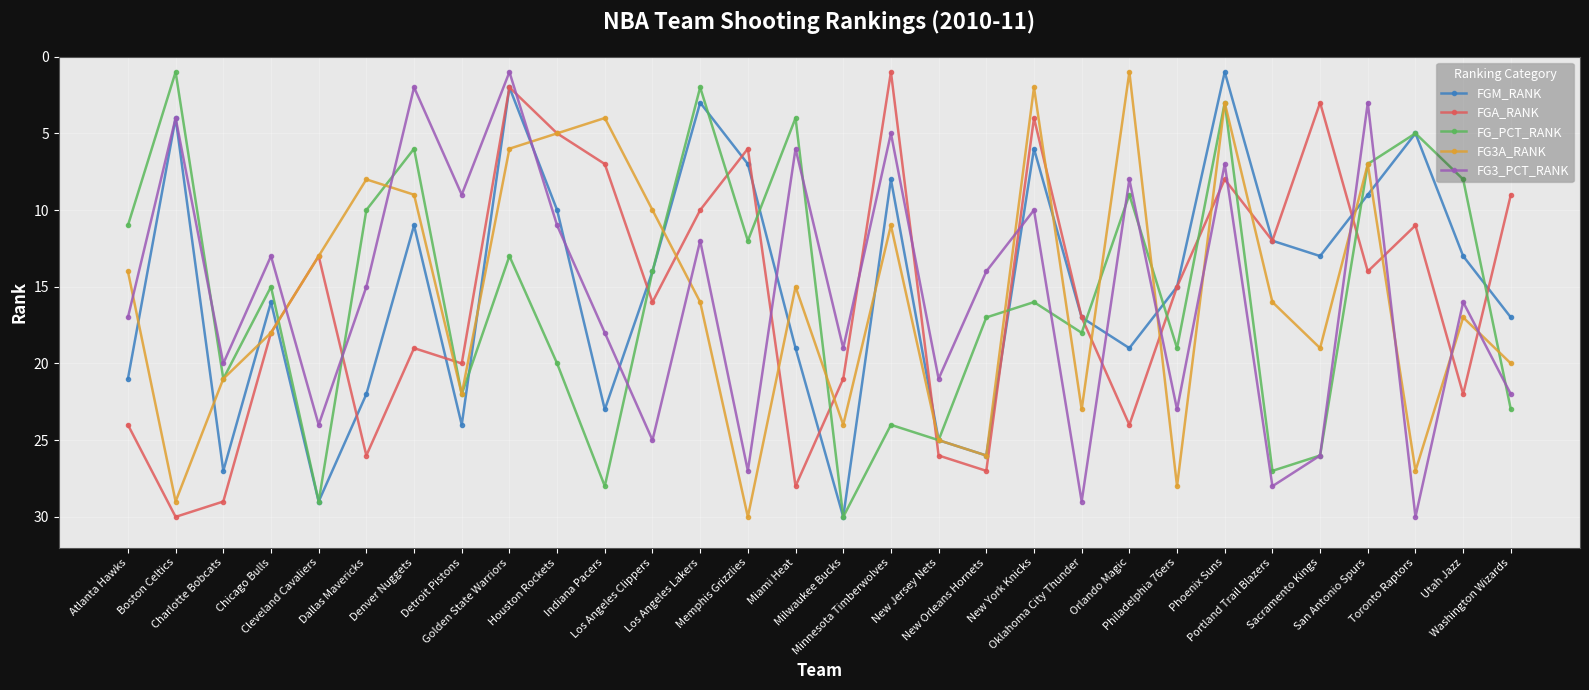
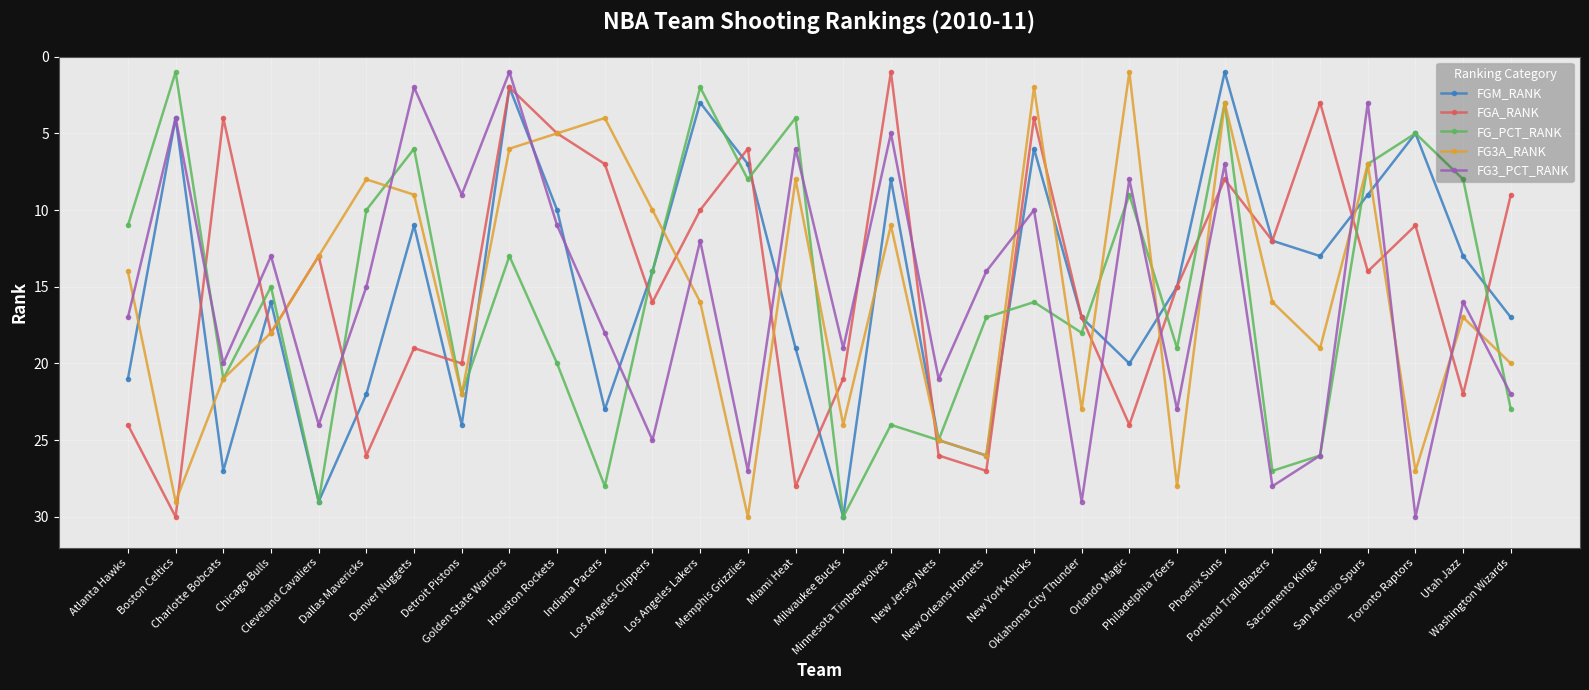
FGA_RANK, Charlotte Bobcats: 29 -> 4
FG_PCT_RANK, Memphis Grizzlies: 12 -> 8
FG3A_RANK, Miami Heat: 15 -> 8
FGM_RANK, Orlando Magic: 19 -> 20
